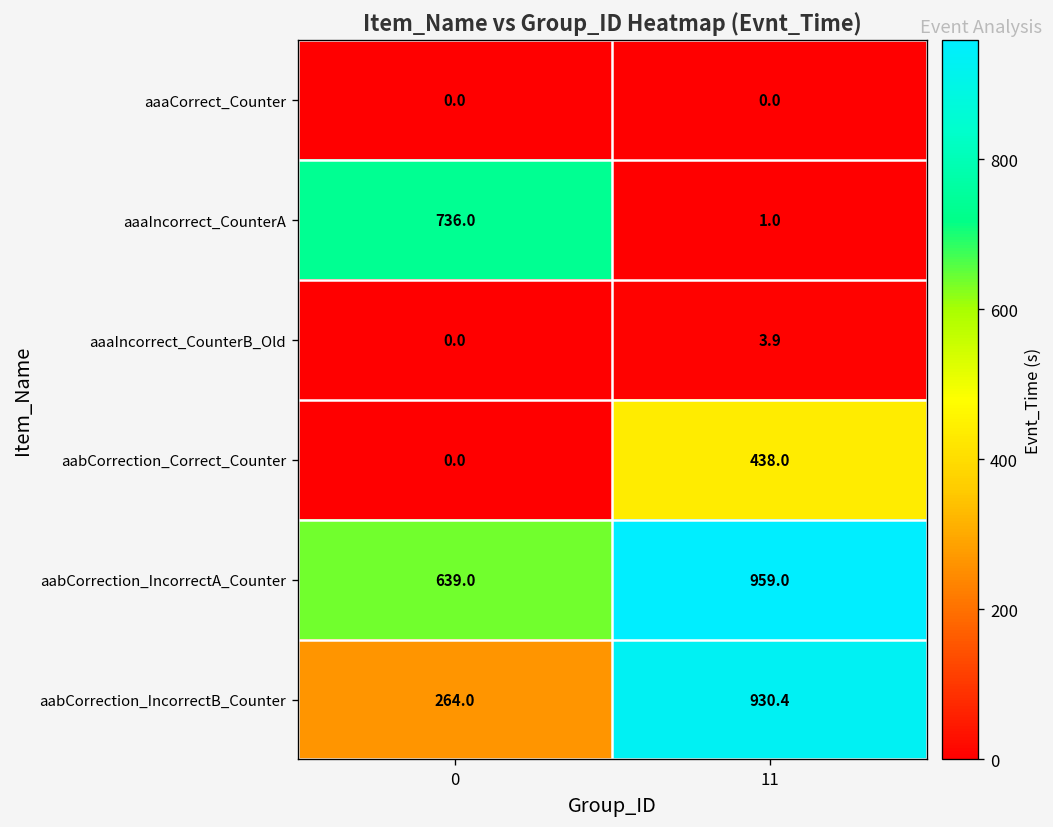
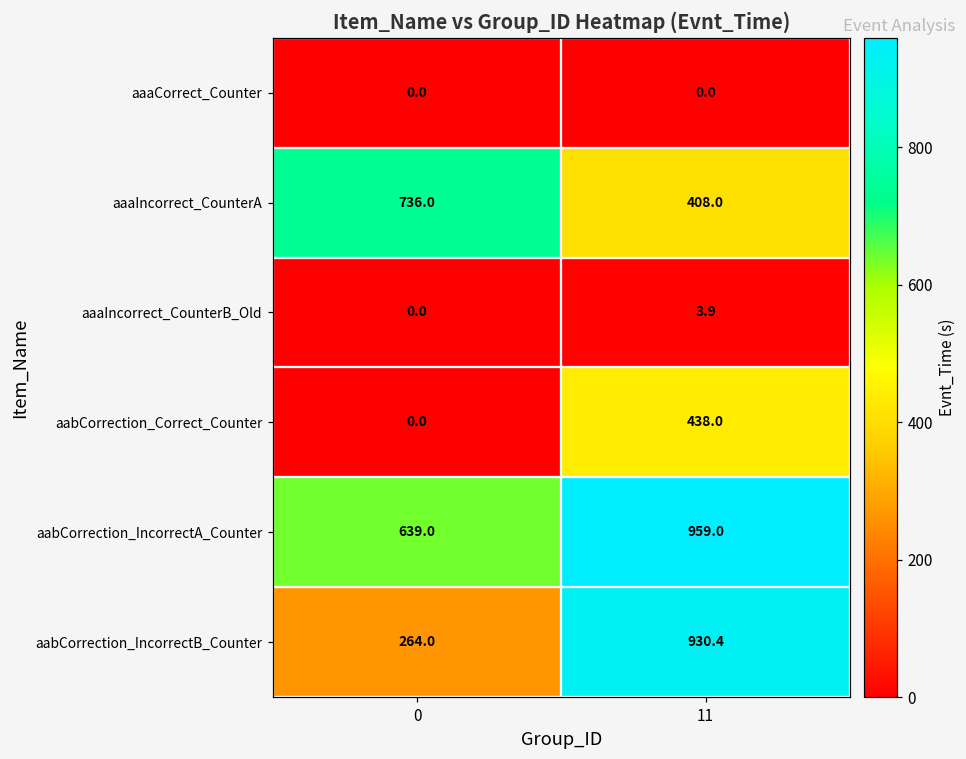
aaaIncorrect_CounterA, 11: 1.0 -> 408.0
